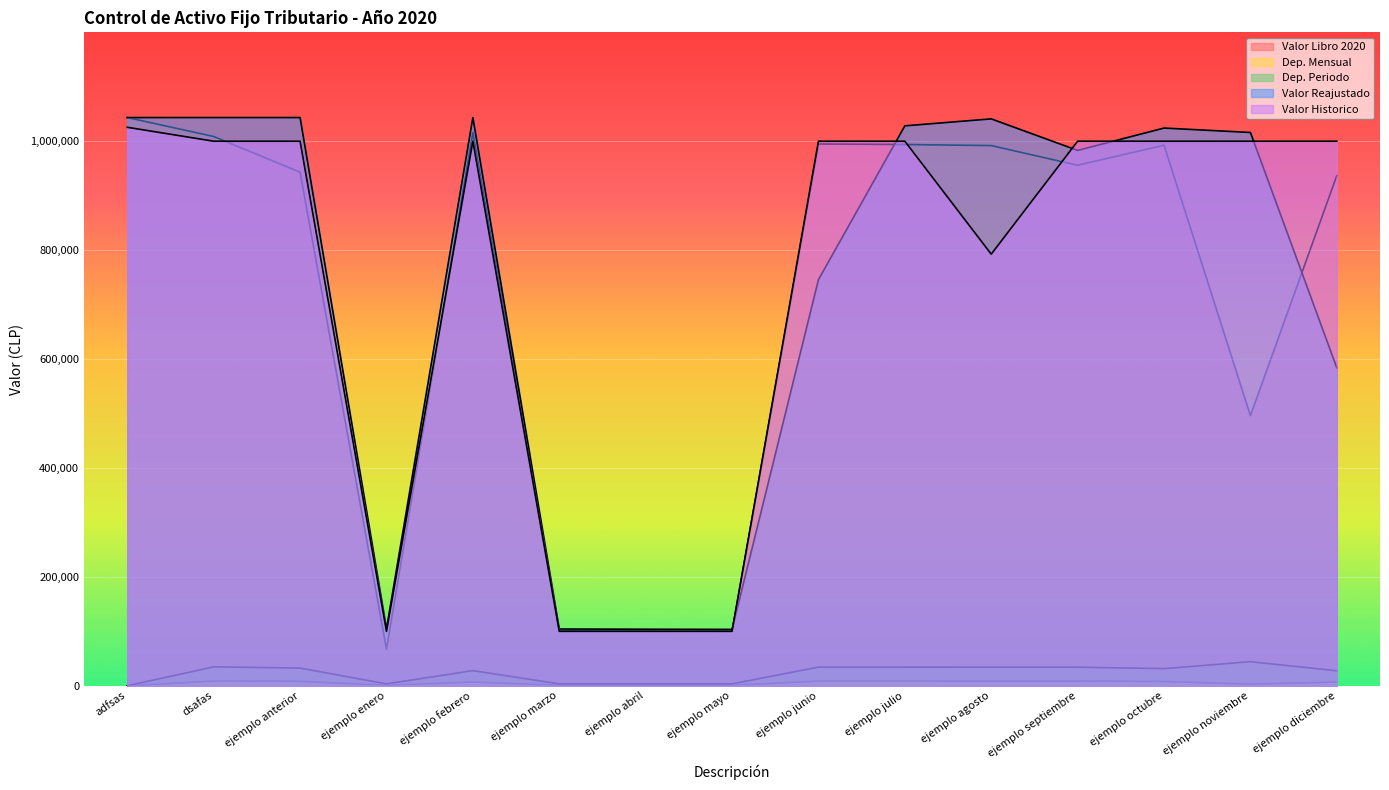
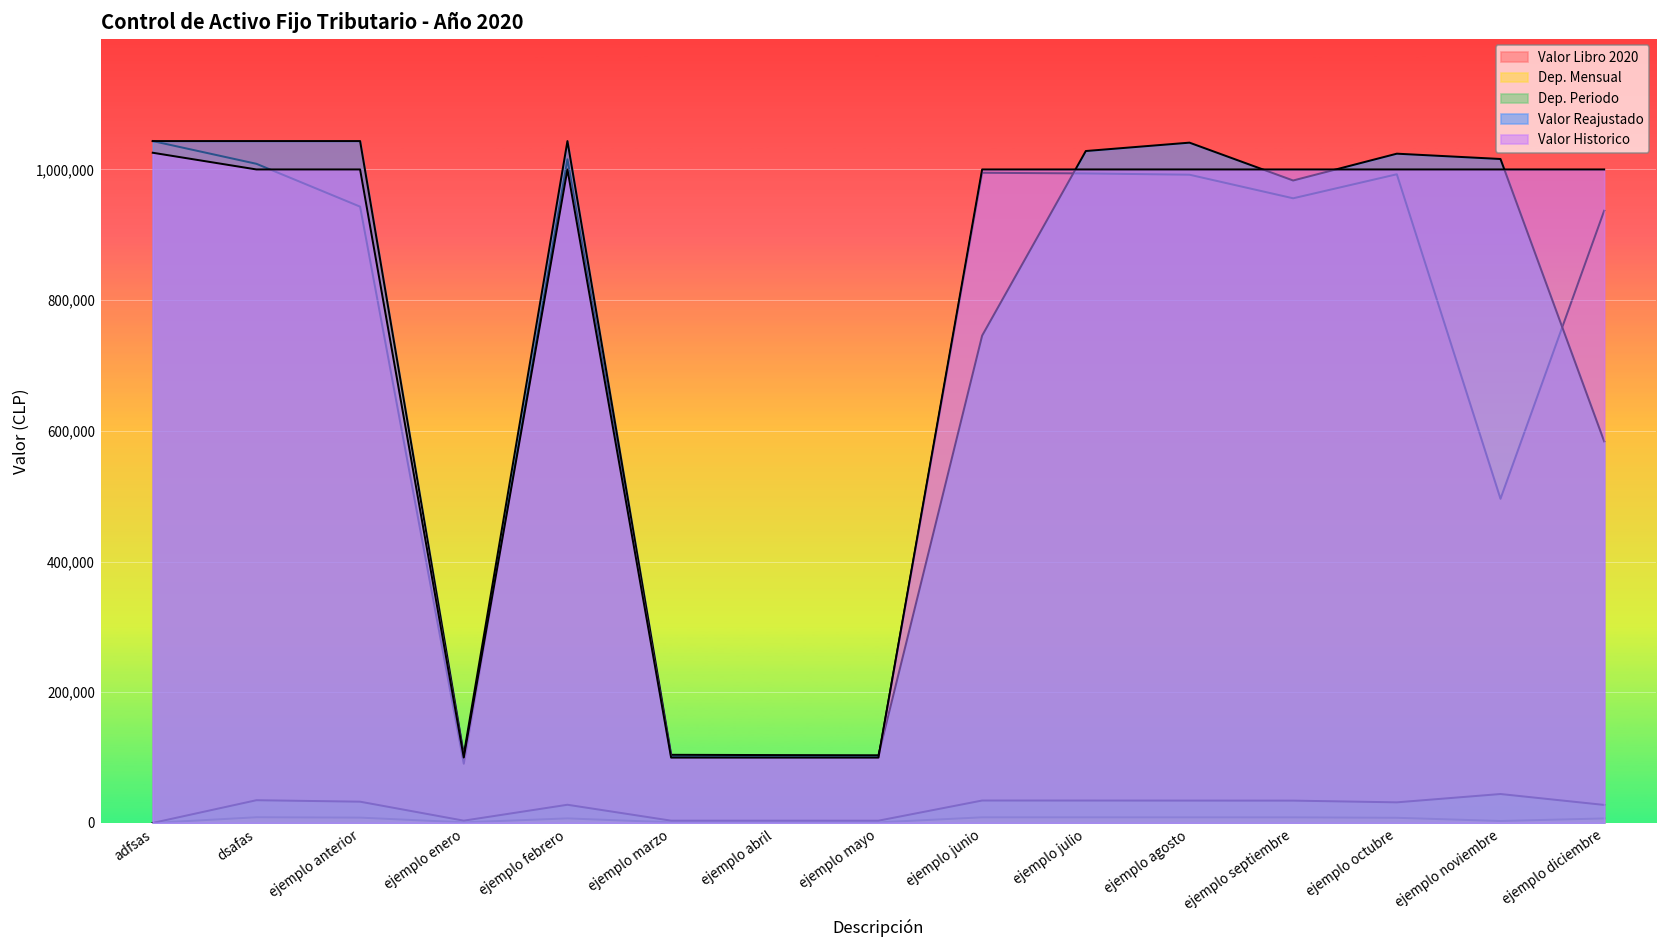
Valor Libro 2020, ejemplo enero: 70,000 -> 90,000
Valor Historico, ejemplo agosto: 790,000 -> 1,000,000
